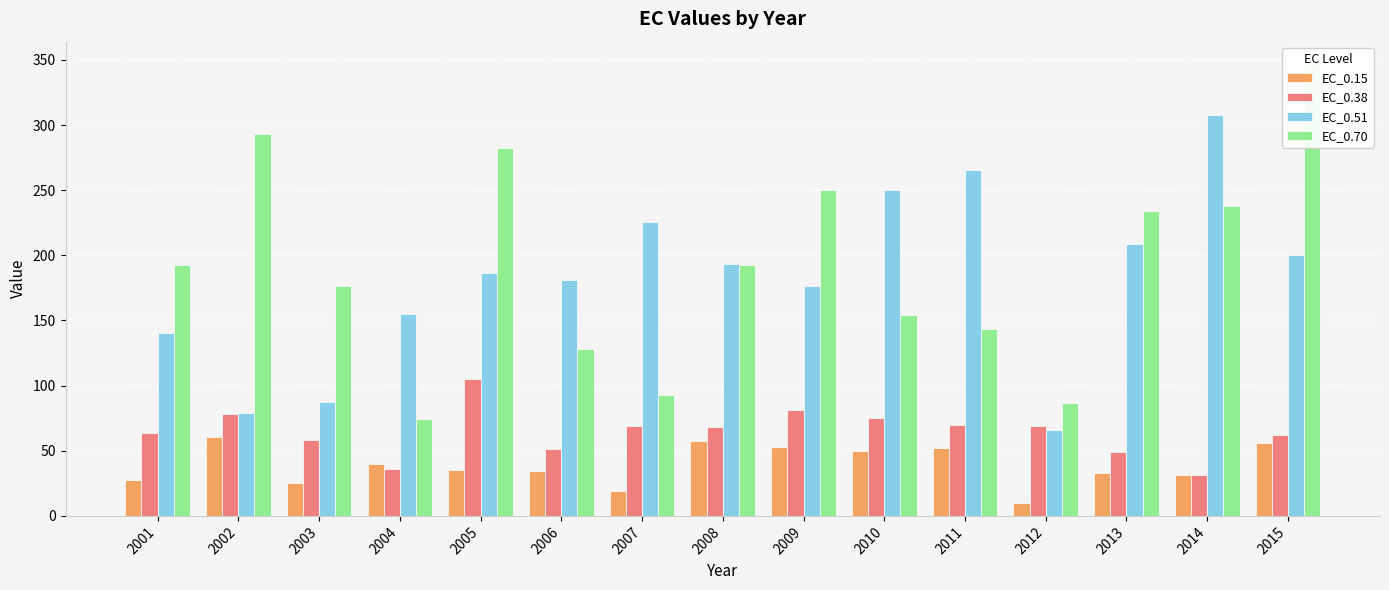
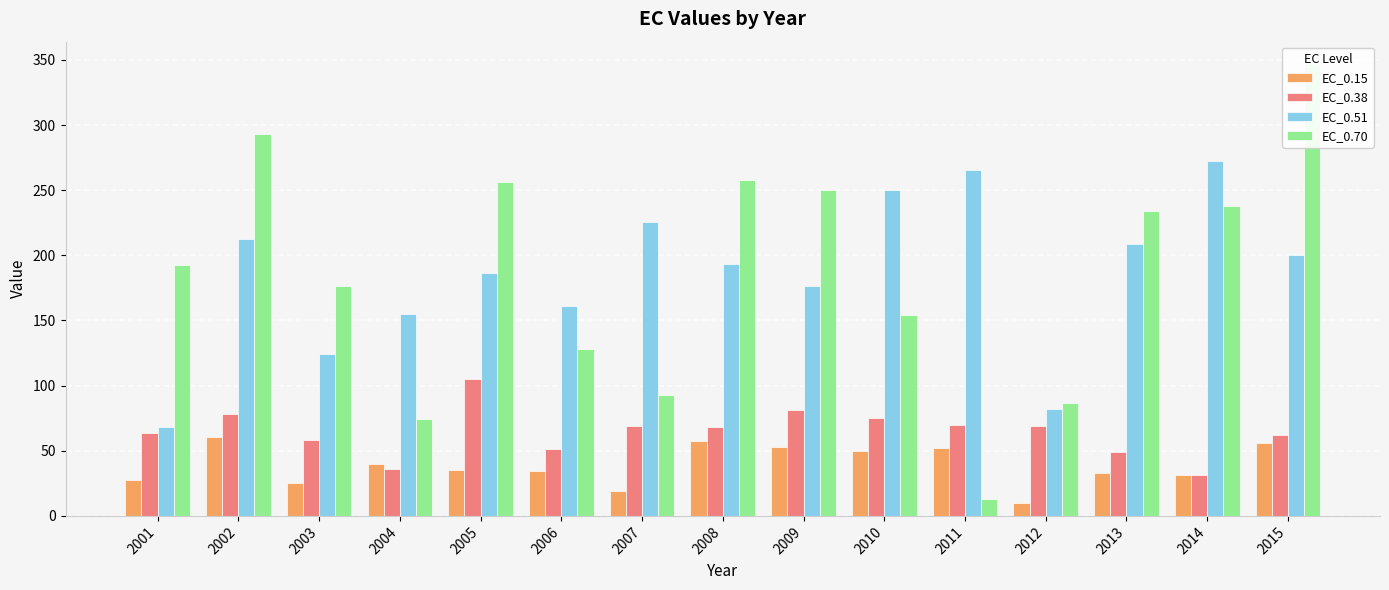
EC_0.51, 2001: 141 -> 68
EC_0.51, 2002: 79 -> 213
EC_0.51, 2003: 87 -> 124
EC_0.70, 2005: 282 -> 257
EC_0.51, 2006: 181 -> 161
EC_0.70, 2008: 193 -> 258
EC_0.70, 2011: 143 -> 13
EC_0.51, 2012: 66 -> 82
EC_0.51, 2014: 308 -> 273
